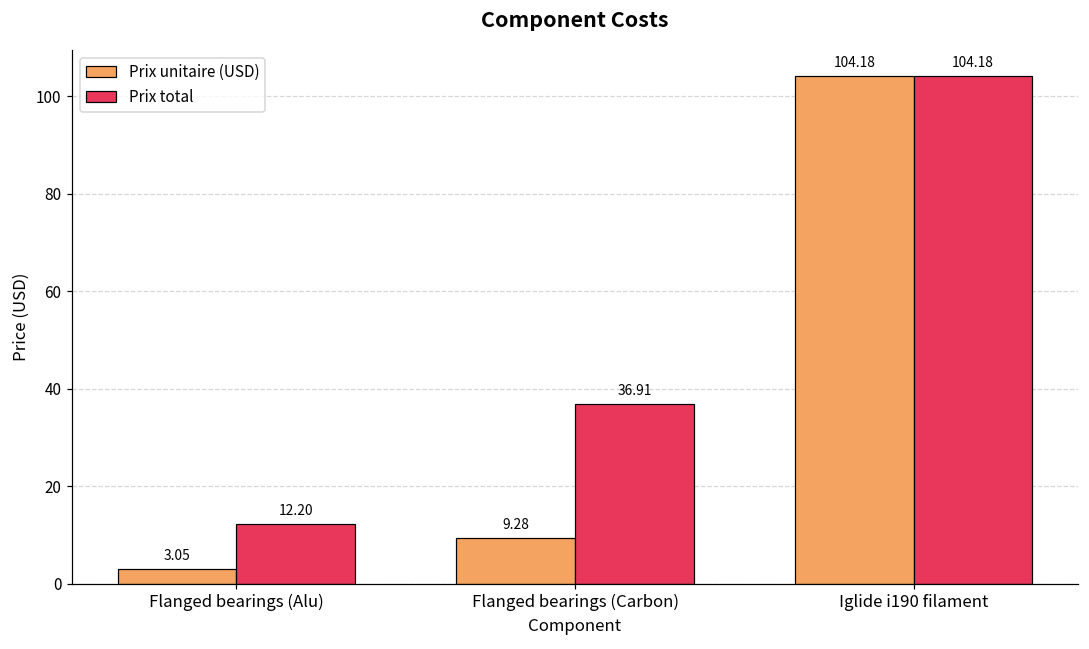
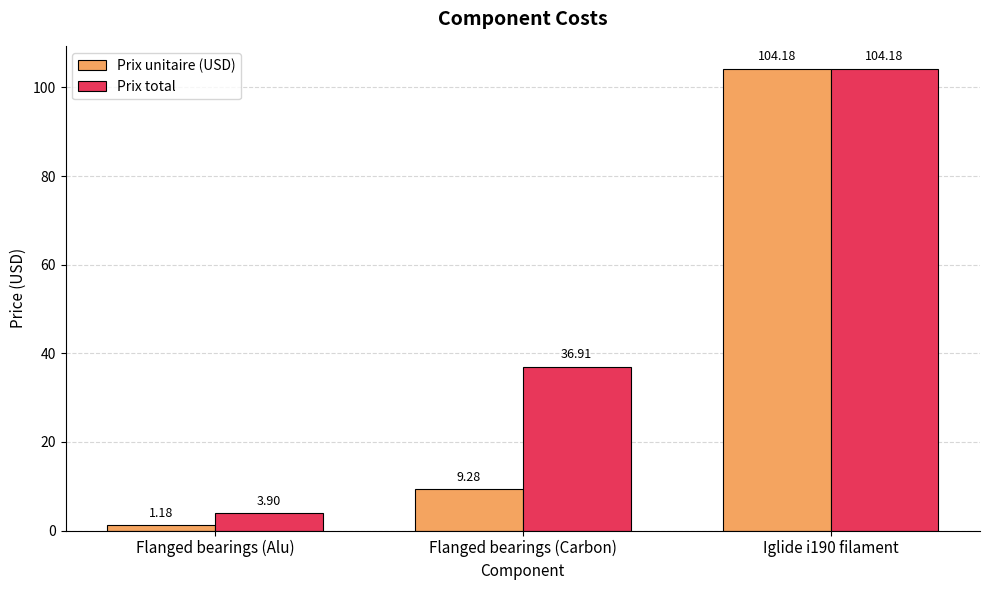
Prix unitaire (USD), Flanged bearings (Alu): 3.05 -> 1.18
Prix total, Flanged bearings (Alu): 12.20 -> 3.90
